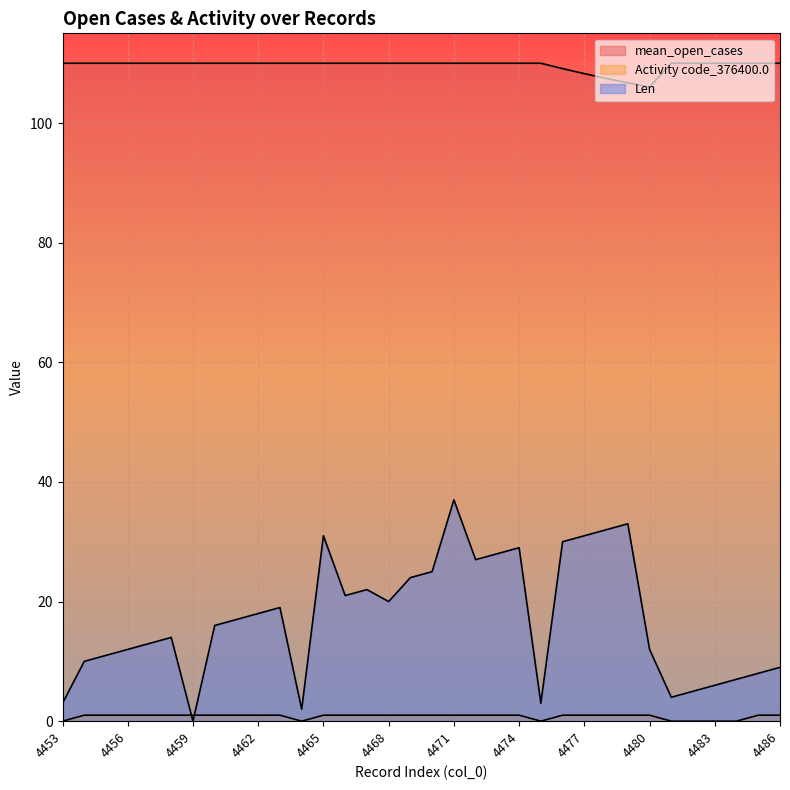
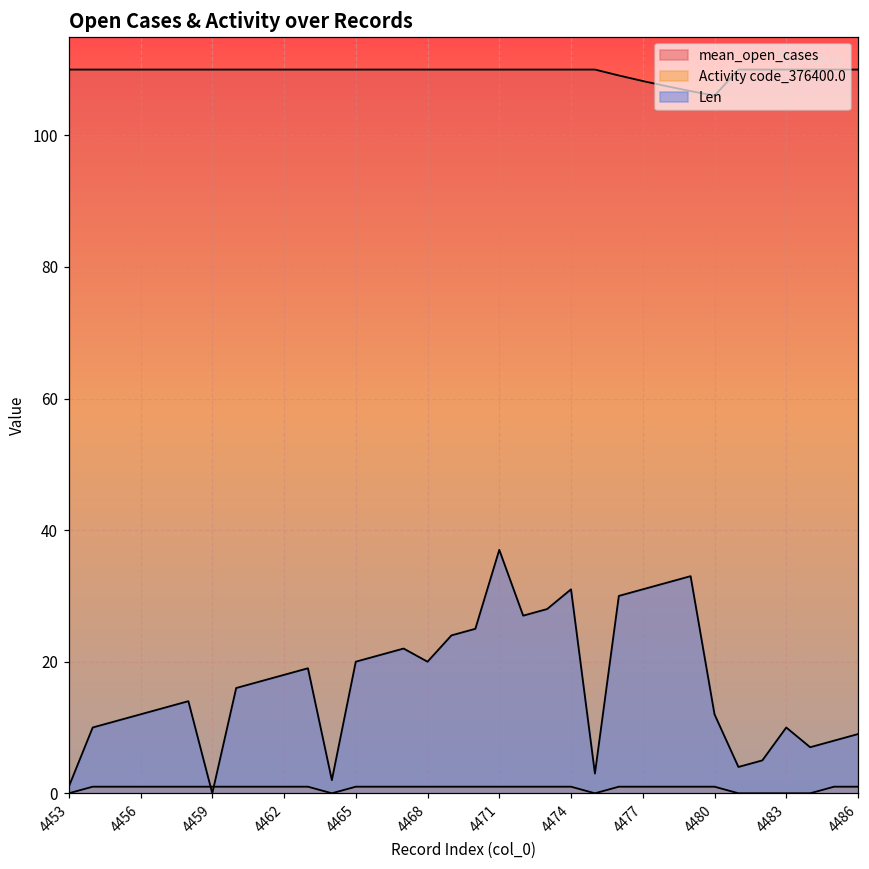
Len, 4453: 3 -> 1
Len, 4465: 31 -> 20
Len, 4474: 29 -> 31
Len, 4483: 6 -> 10
